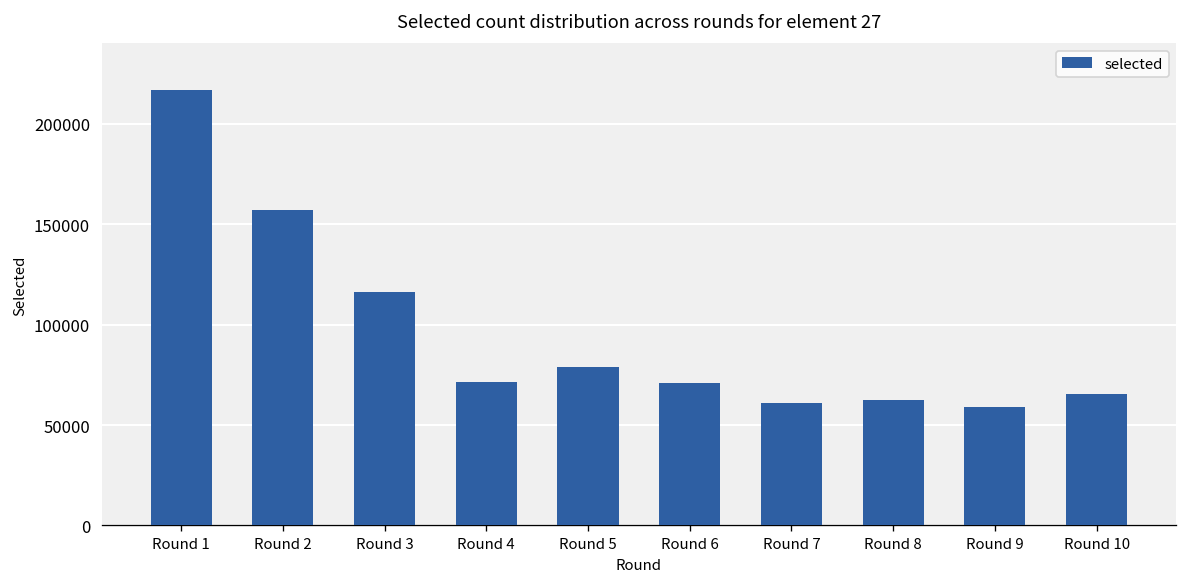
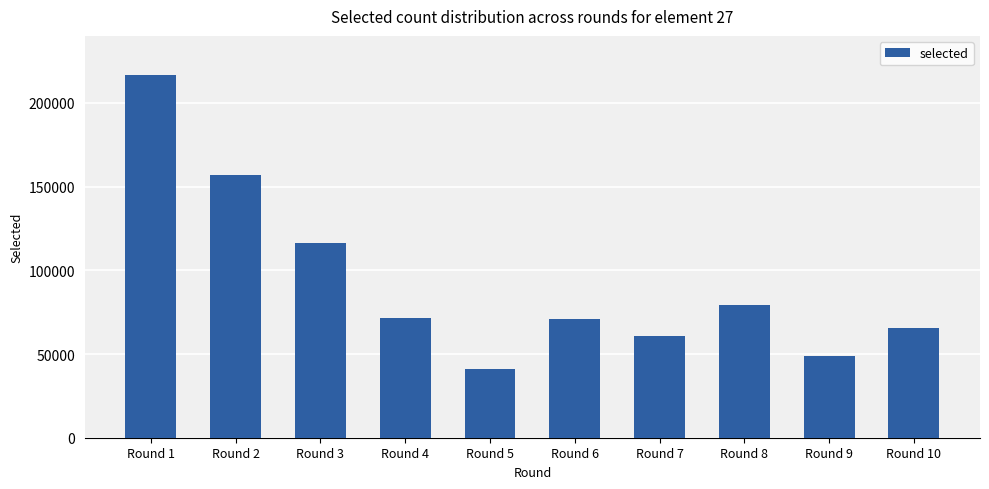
Round 5: 79000 -> 41000
Round 8: 62000 -> 80000
Round 9: 59000 -> 49000
